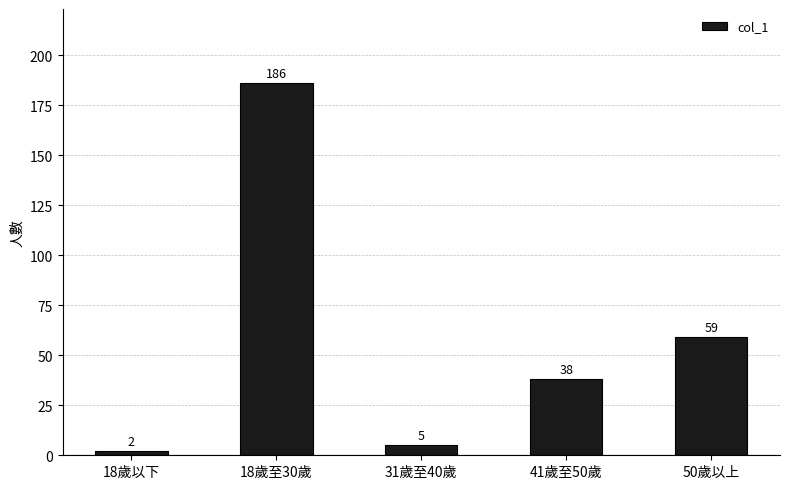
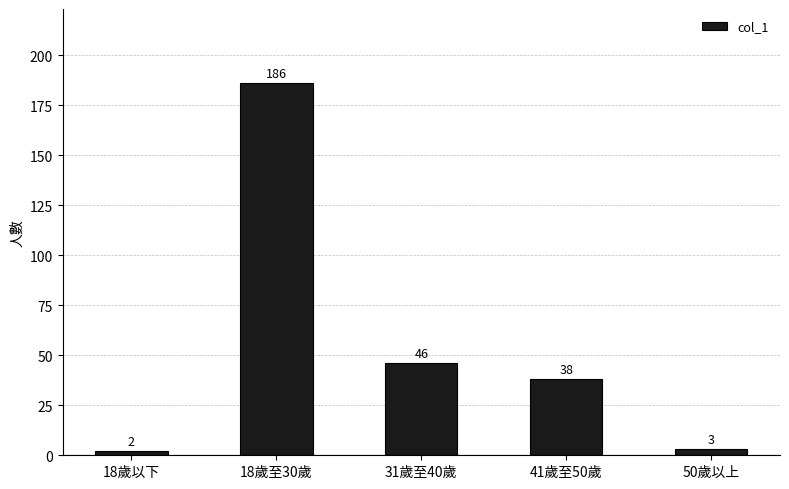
31歲至40歲: 5 -> 46
50歲以上: 59 -> 3
